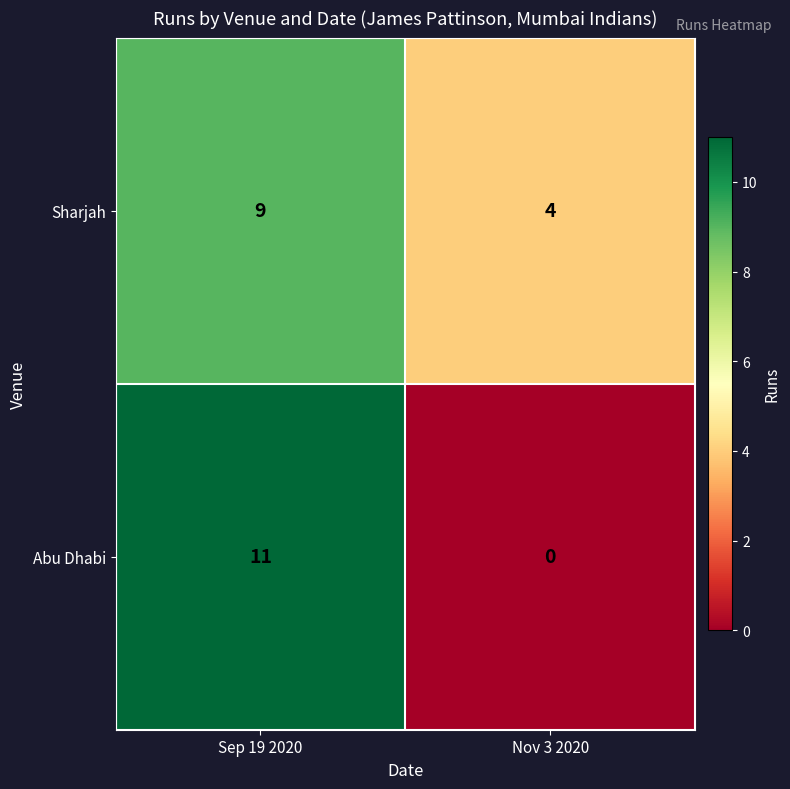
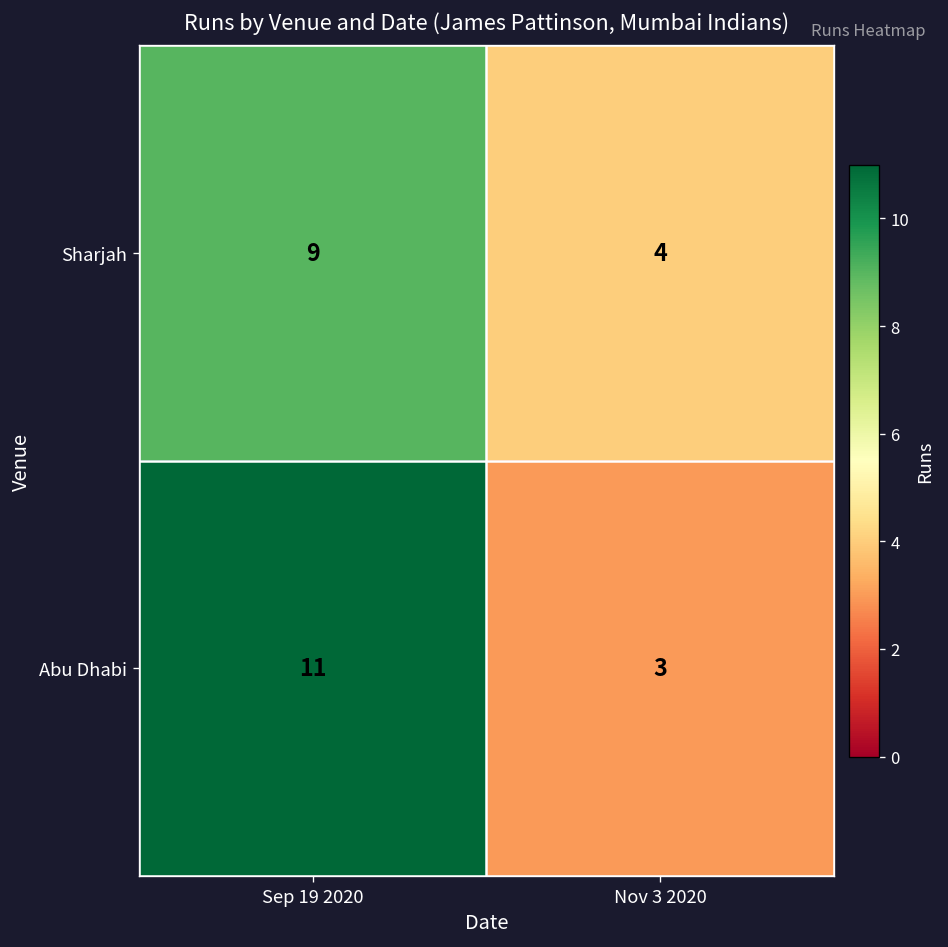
Abu Dhabi, Nov 3 2020: 0 -> 3
